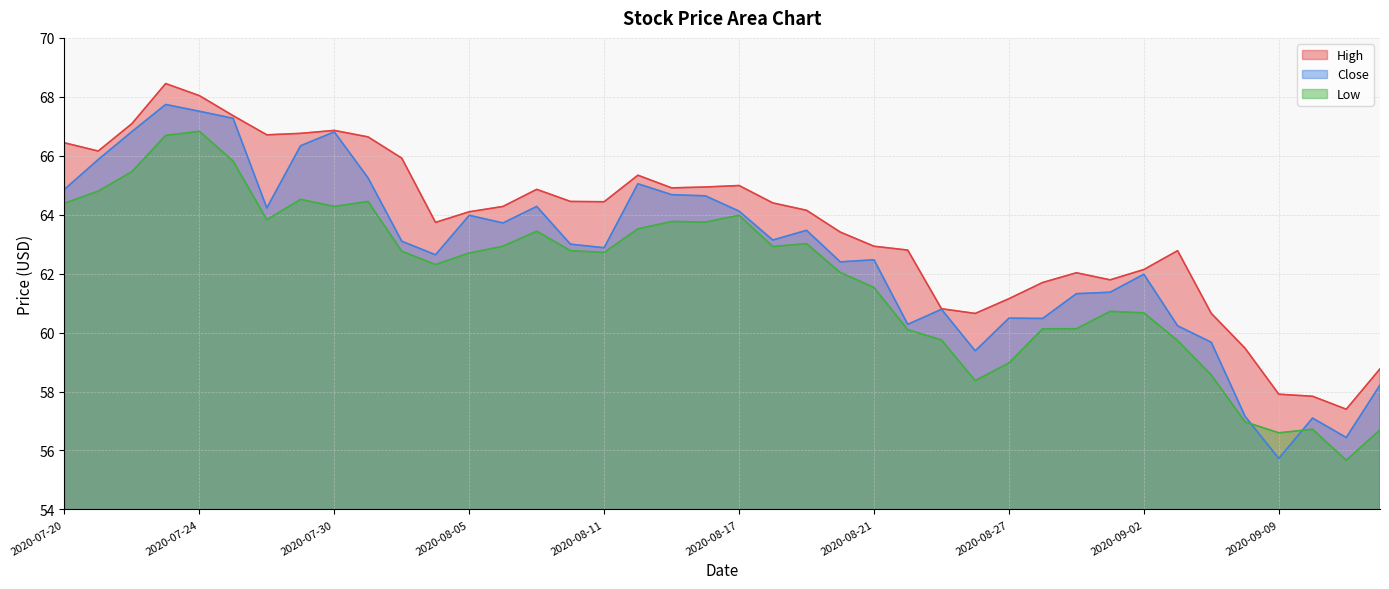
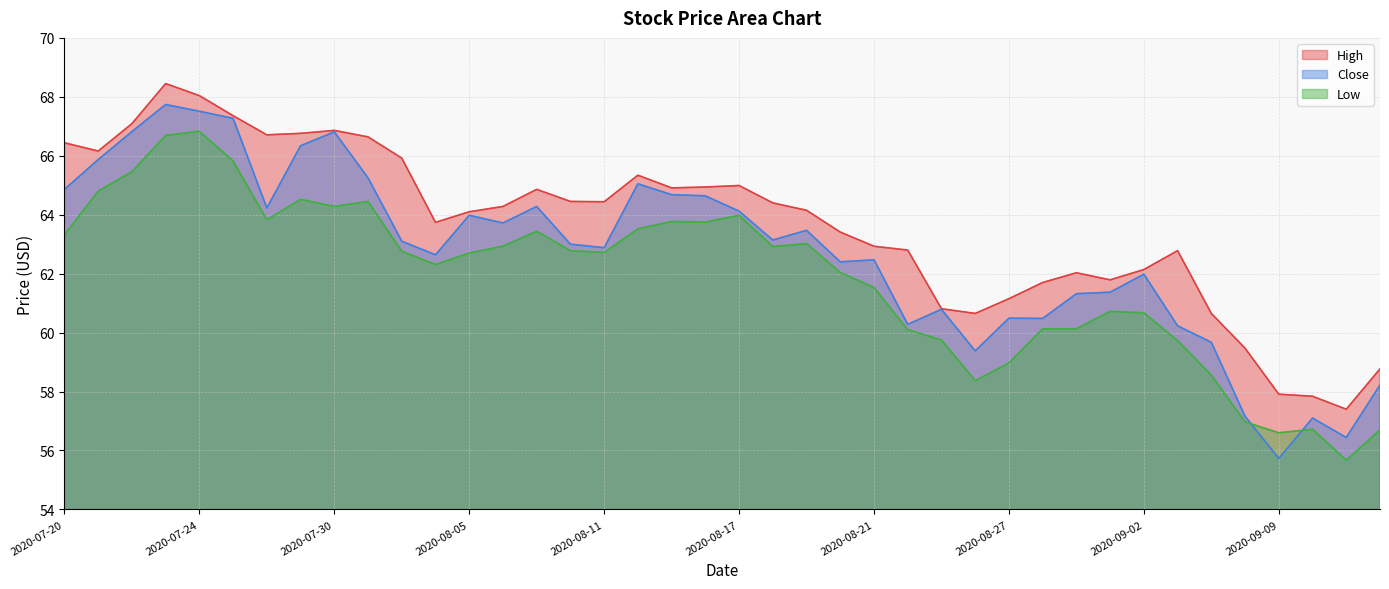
Low, 2020-07-20: 64.4 -> 63.3
